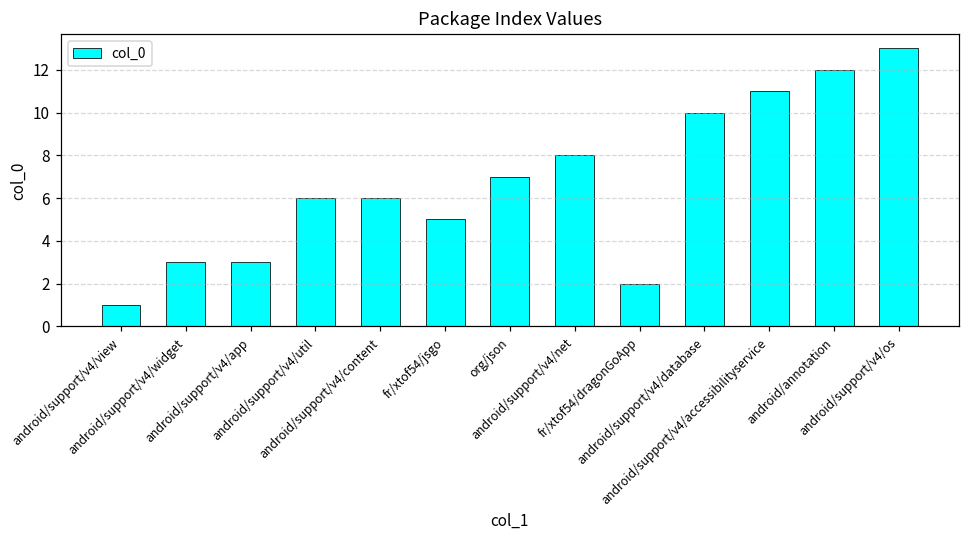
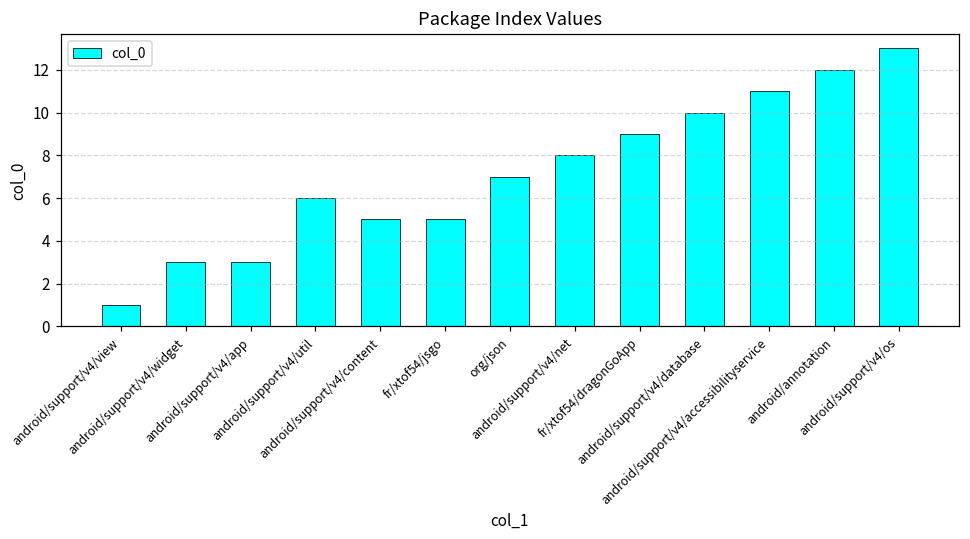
android/support/v4/content: 6 -> 5
fr/xtof54/dragonGoApp: 2 -> 9
